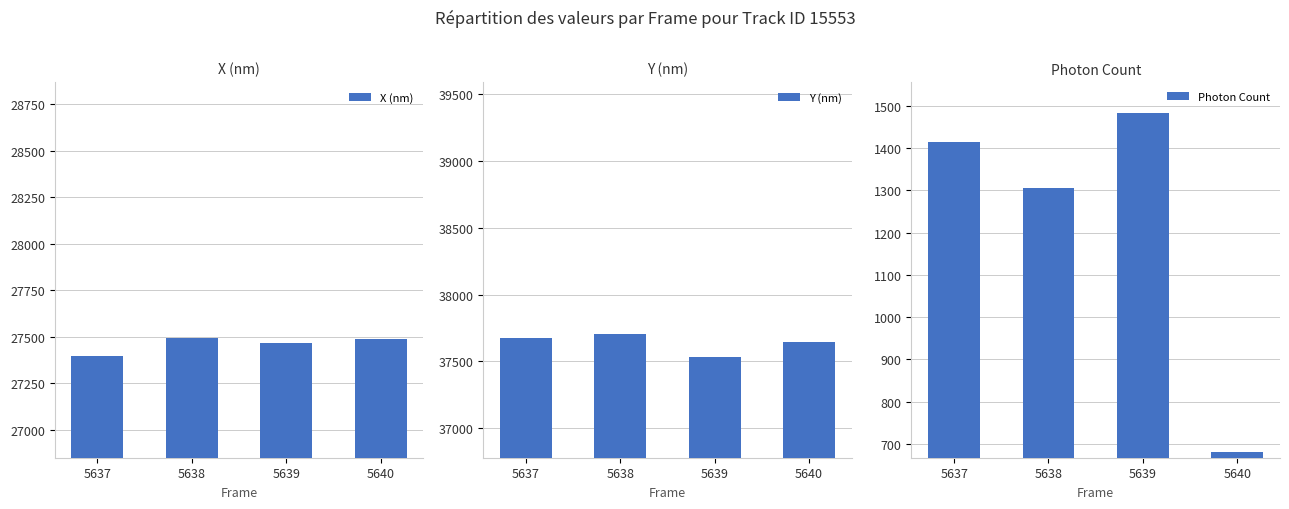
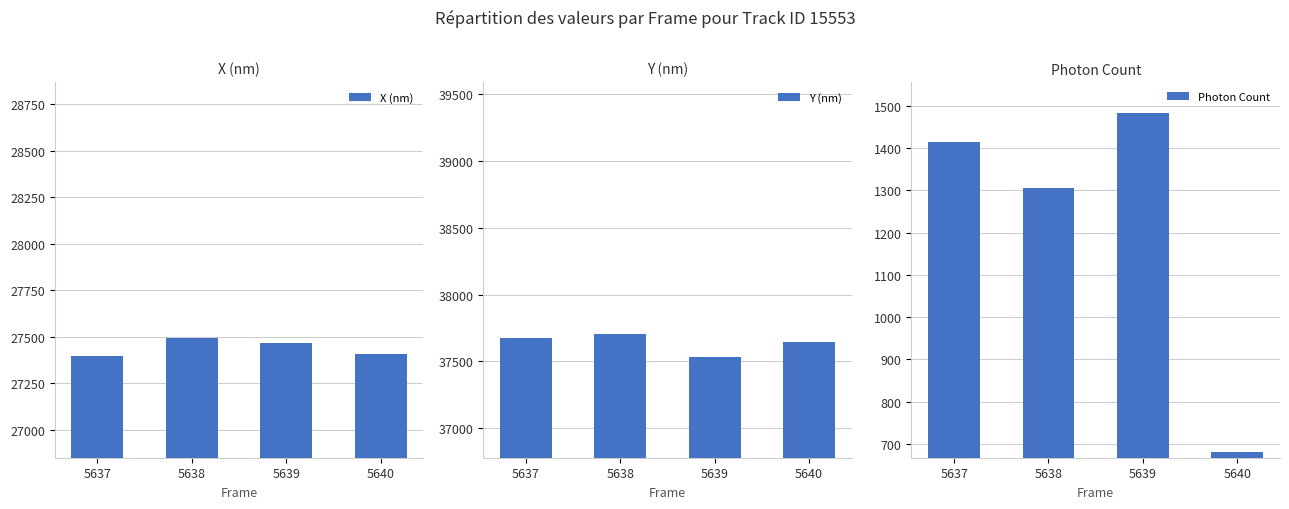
X (nm), 5640: 27490 -> 27410
